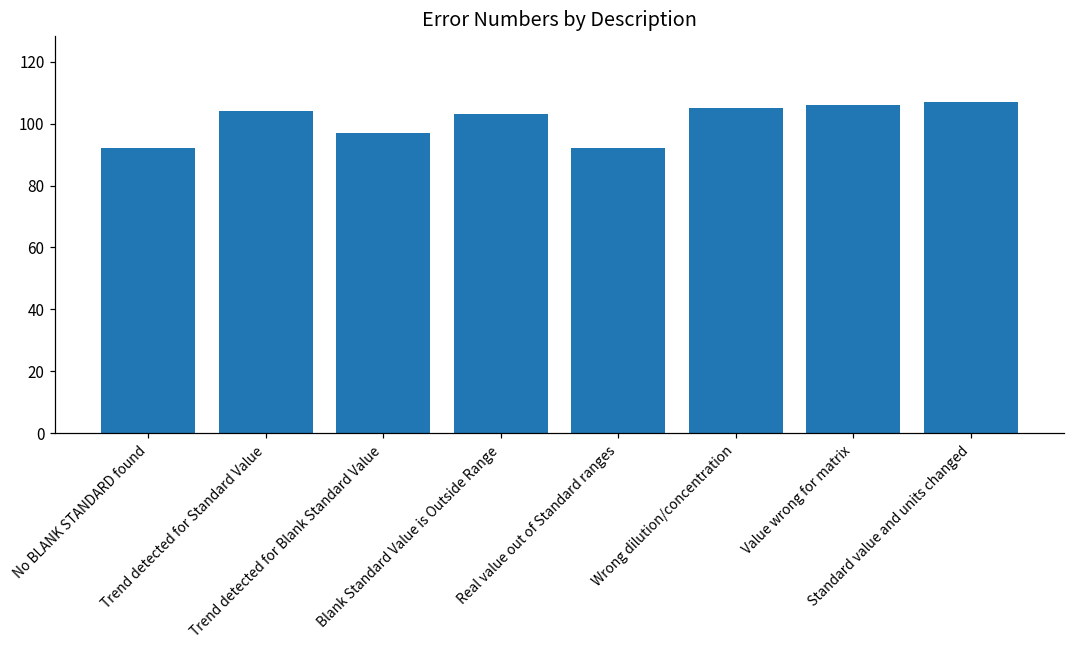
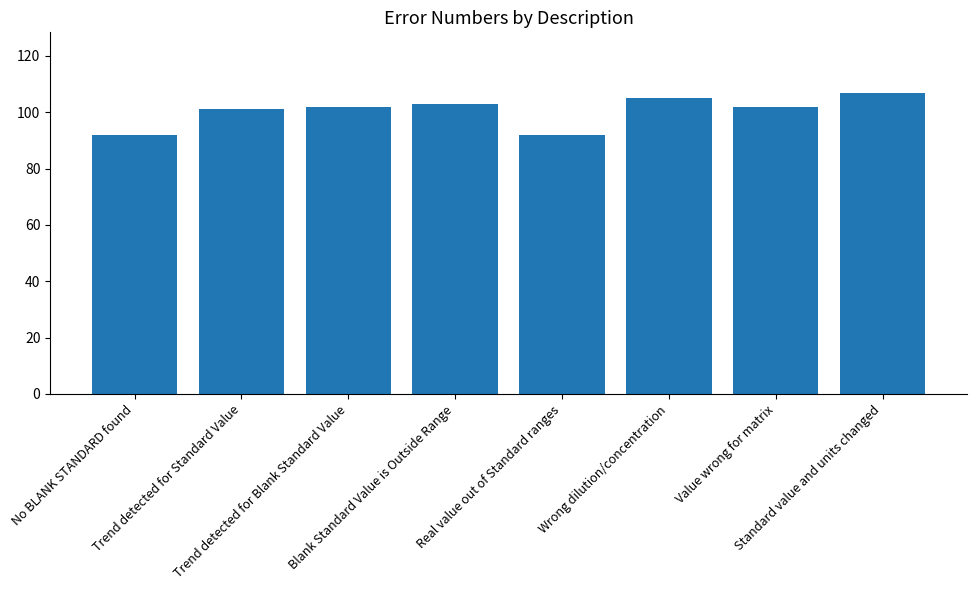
Trend detected for Standard Value: 104 -> 101
Trend detected for Blank Standard Value: 97 -> 102
Value wrong for matrix: 106 -> 102
